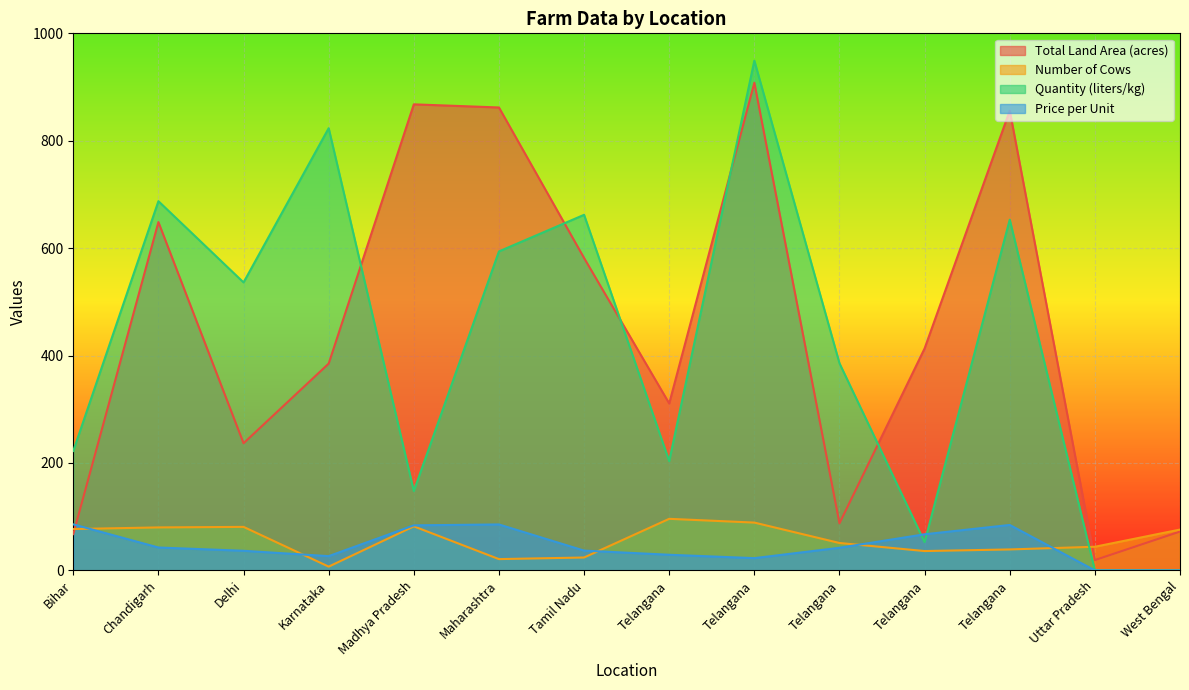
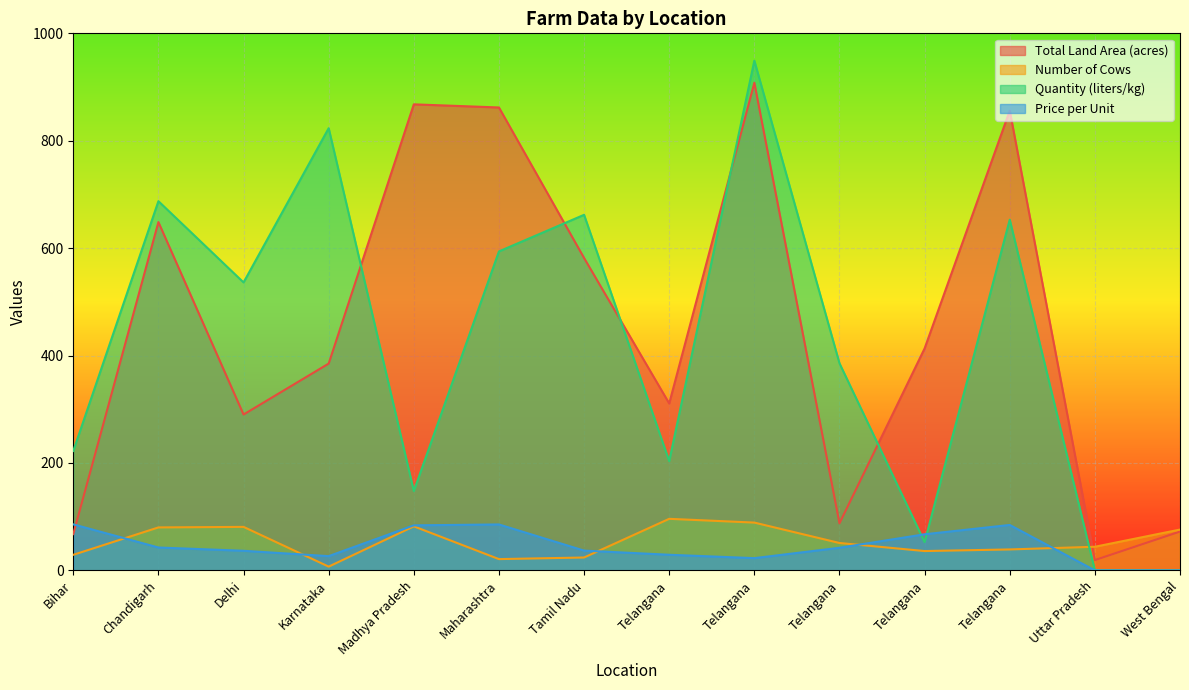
Number of Cows, Bihar: 80 -> 30
Total Land Area (acres), Delhi: 240 -> 290
